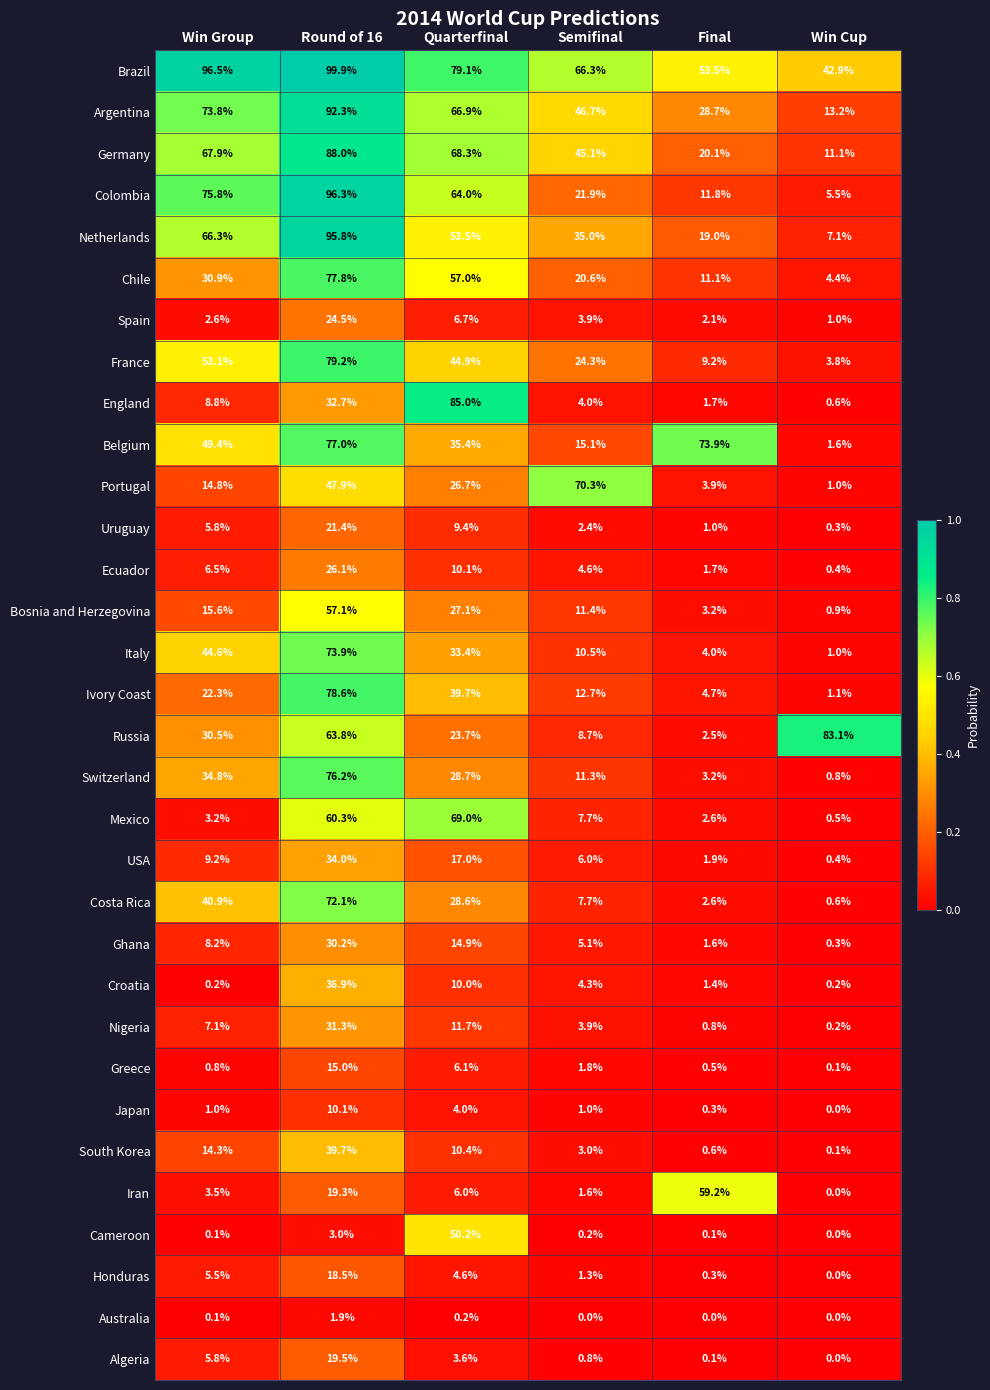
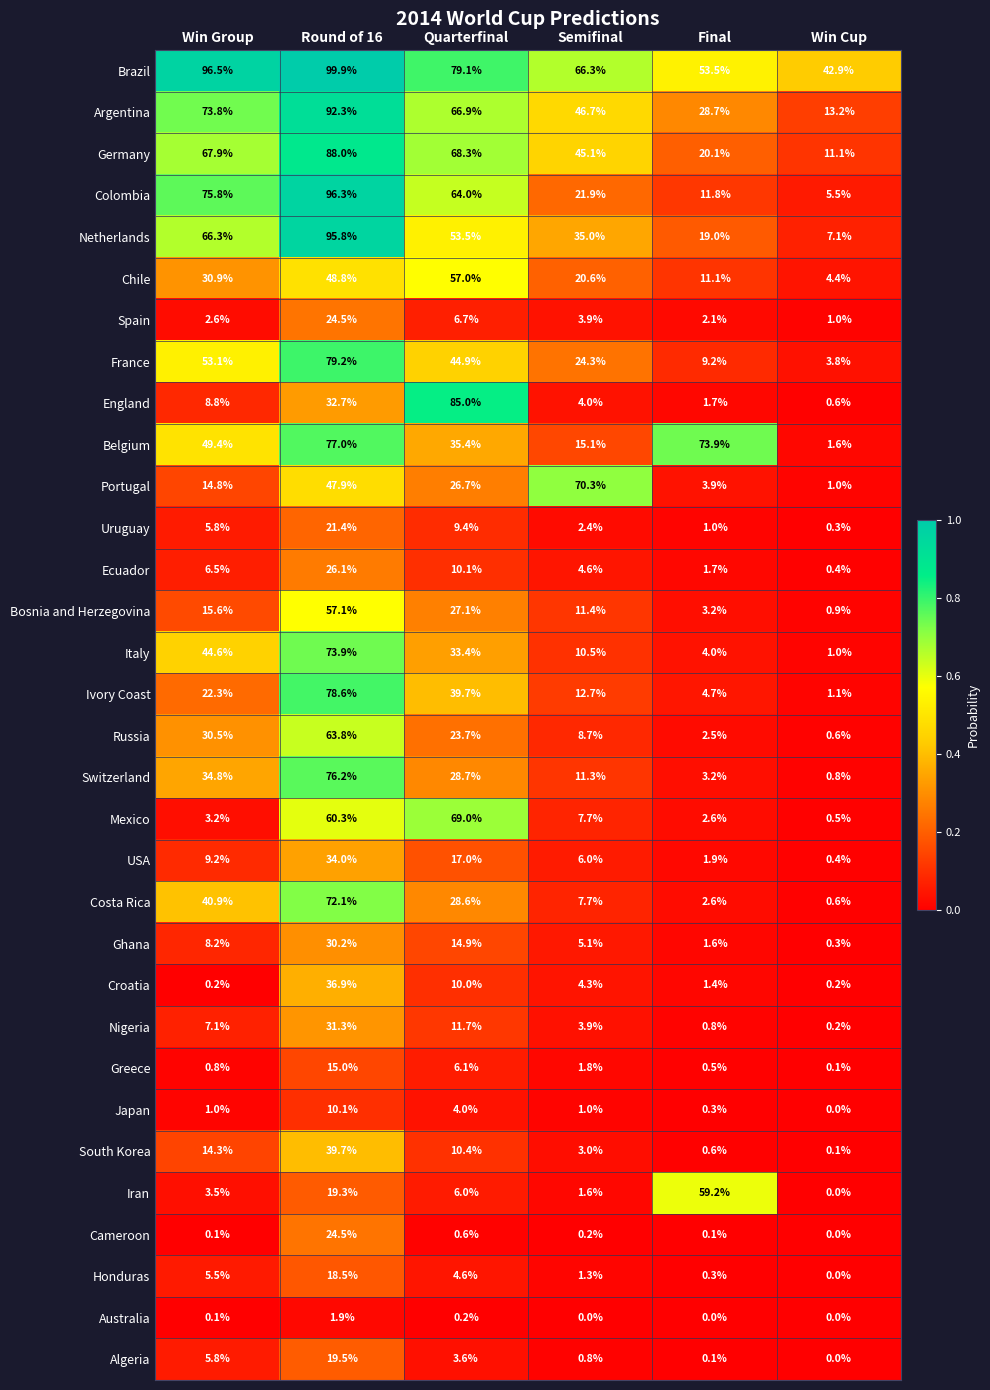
Chile, Round of 16: 77.8% -> 48.8%
Russia, Win Cup: 83.1% -> 0.6%
Cameroon, Round of 16: 3.0% -> 24.5%
Cameroon, Quarterfinal: 50.2% -> 0.6%
